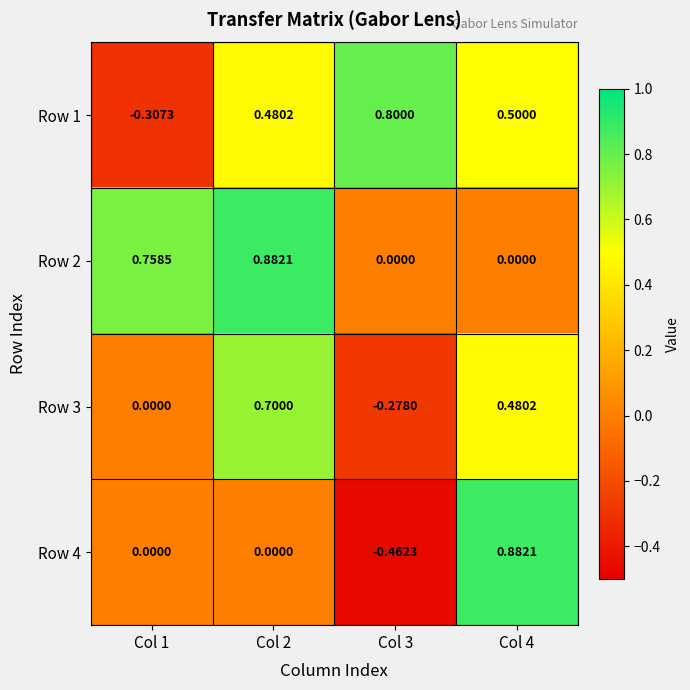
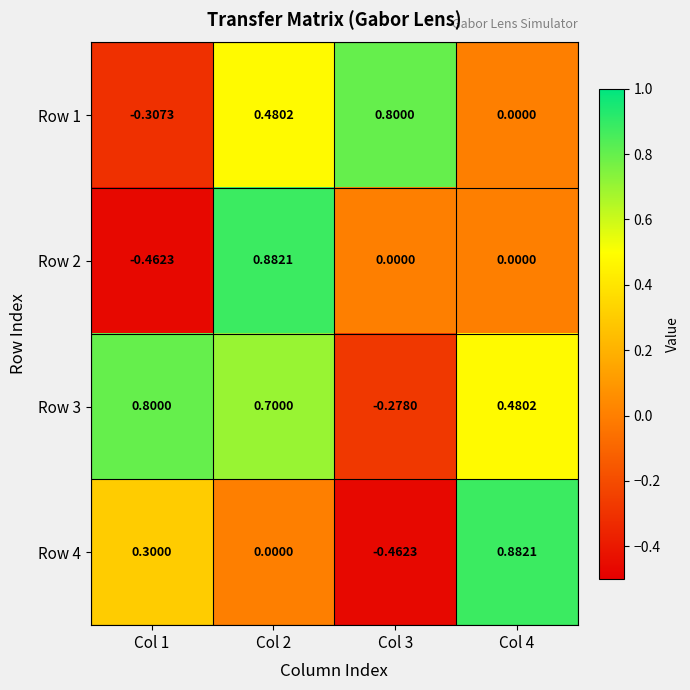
Row 1, Col 4: 0.5000 -> 0.0000
Row 2, Col 1: 0.7585 -> -0.4623
Row 3, Col 1: 0.0000 -> 0.8000
Row 4, Col 1: 0.0000 -> 0.3000
